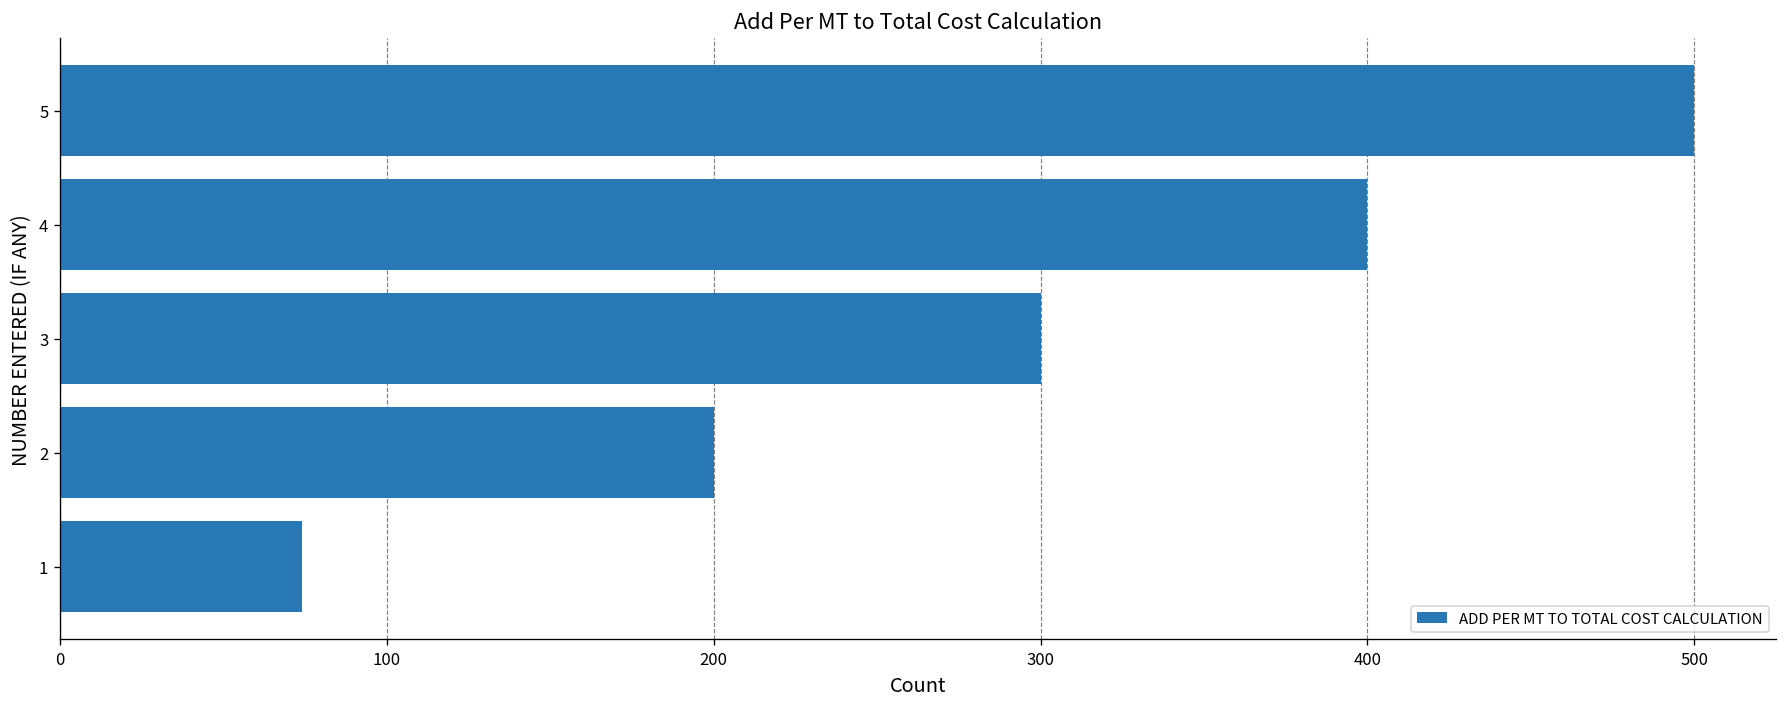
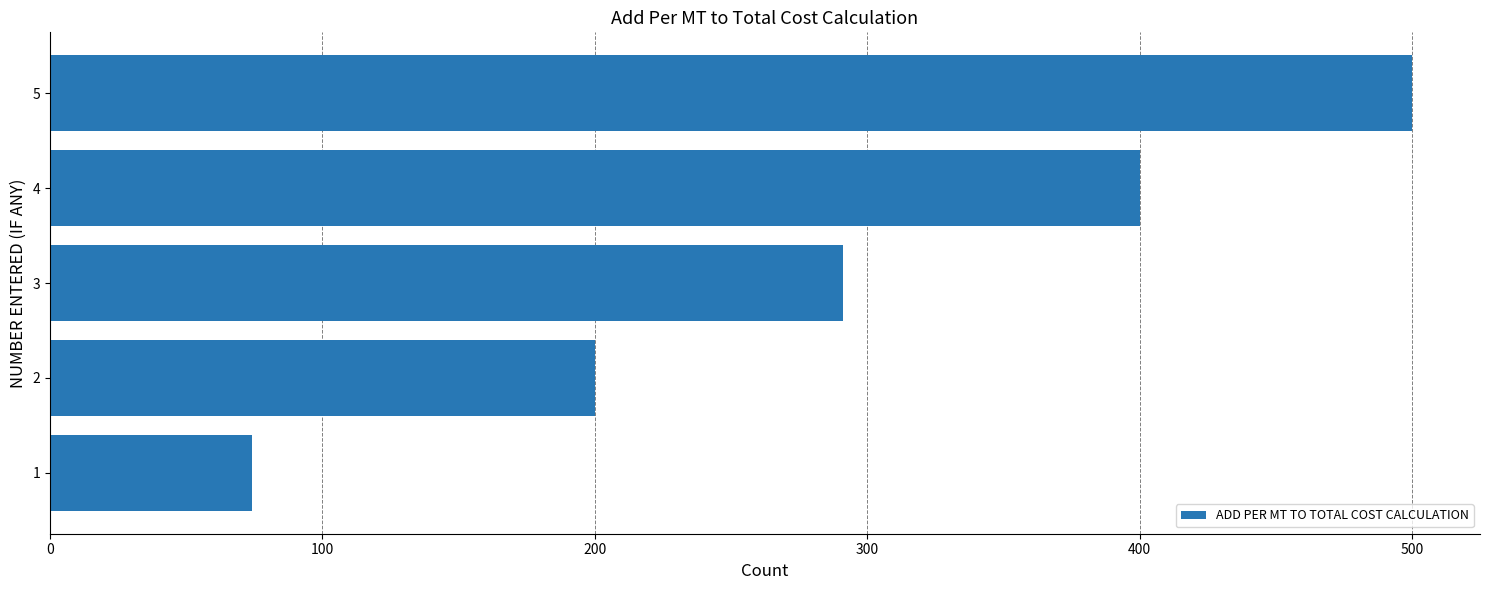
3: 300 -> 291
